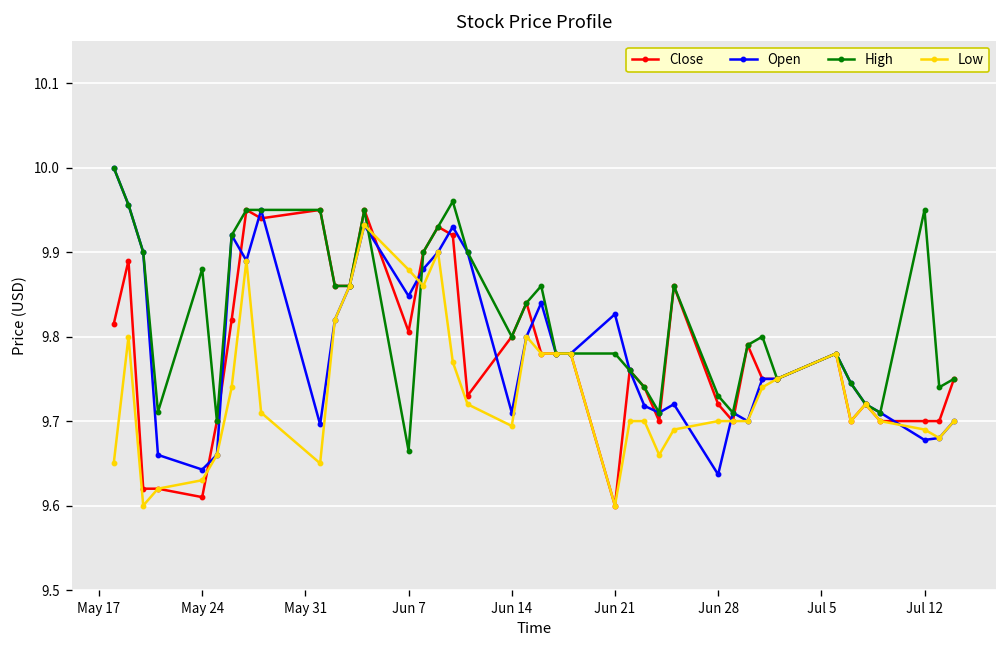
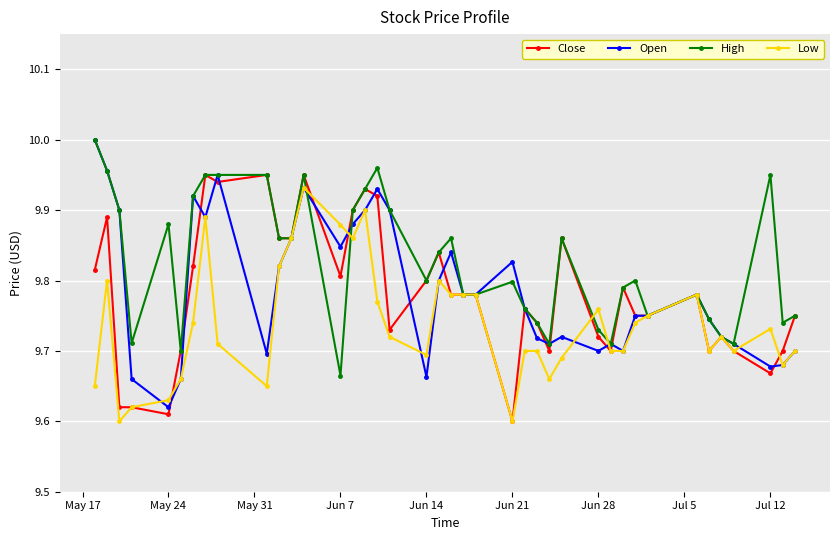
Open, May 24: 9.64 -> 9.62
Open, Jun 14: 9.71 -> 9.66
High, Jun 21: 9.78 -> 9.80
Open, Jun 28: 9.64 -> 9.70
Low, Jun 28: 9.70 -> 9.76
Close, Jul 12: 9.70 -> 9.67
Low, Jul 12: 9.69 -> 9.73
